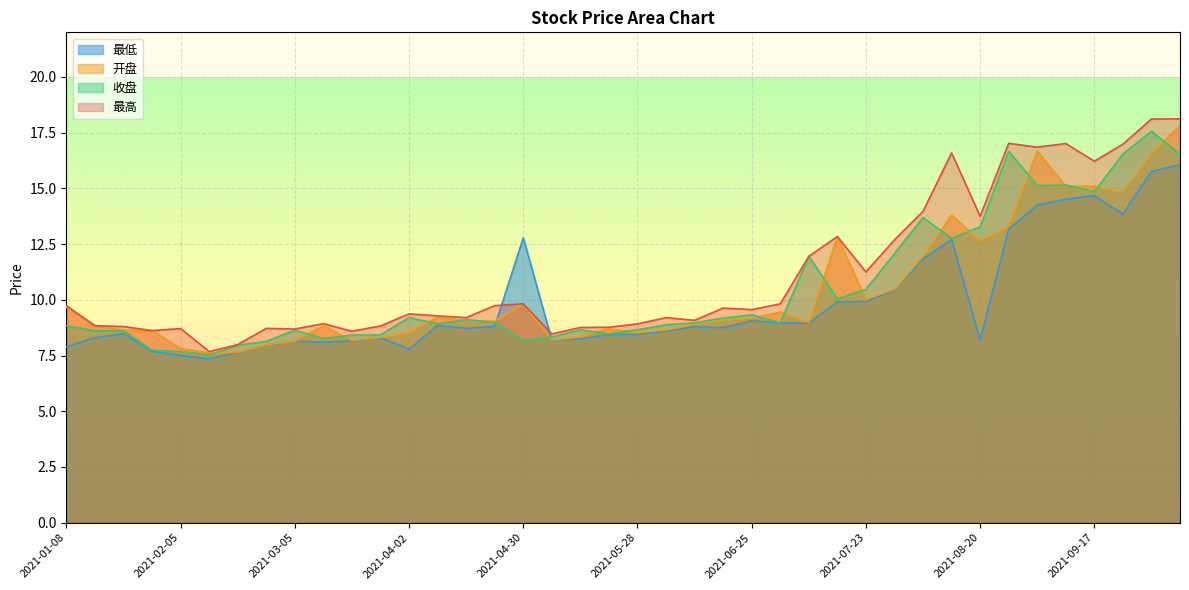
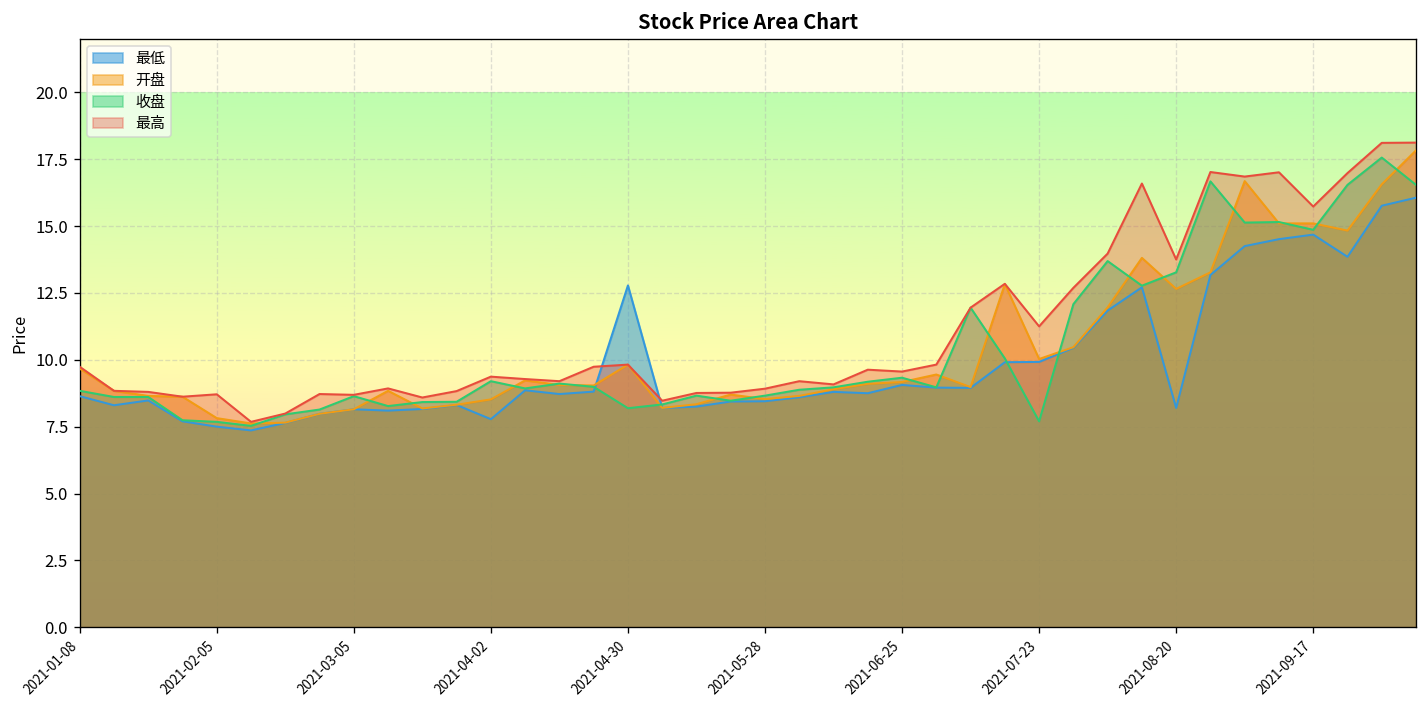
最低, 2021-01-08: 7.9 -> 8.6
收盘, 2021-07-23: 10.5 -> 7.7
最高, 2021-09-17: 16.2 -> 15.7
